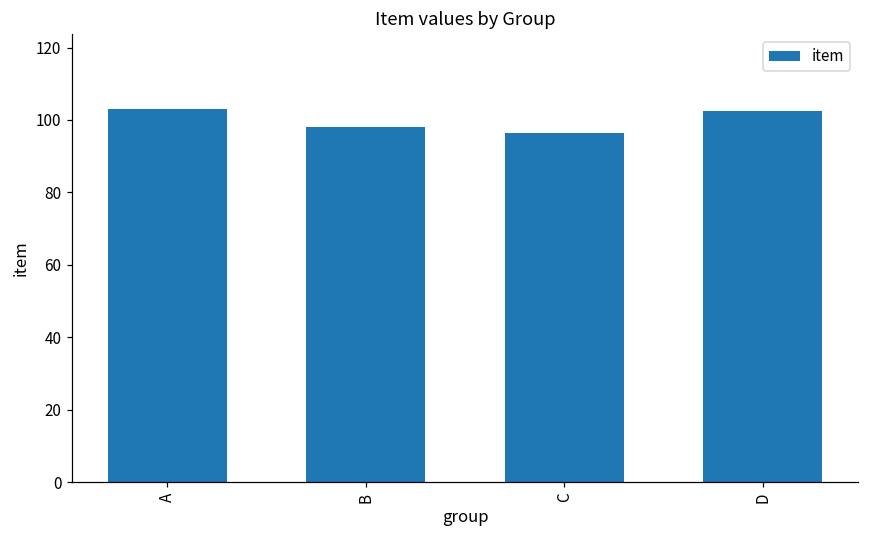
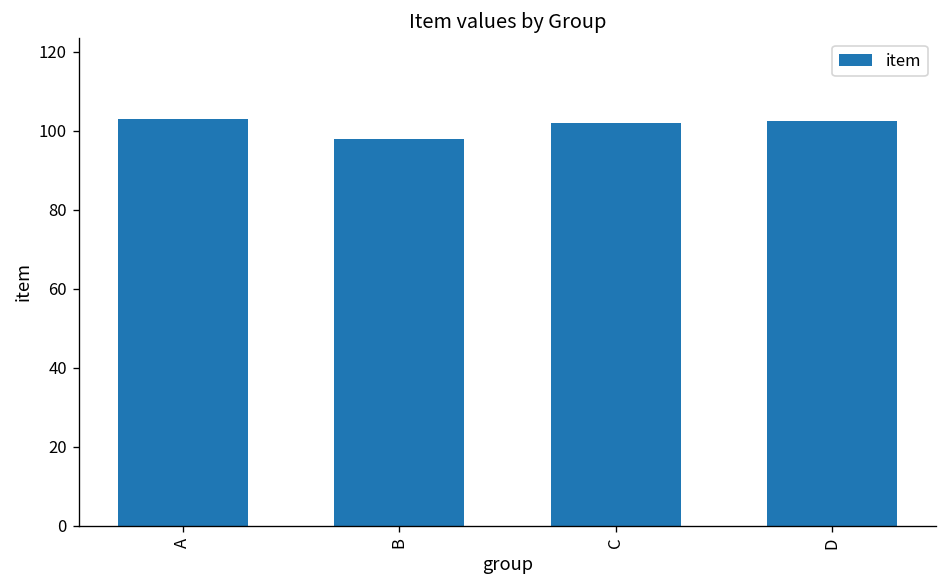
C: 96 -> 102
